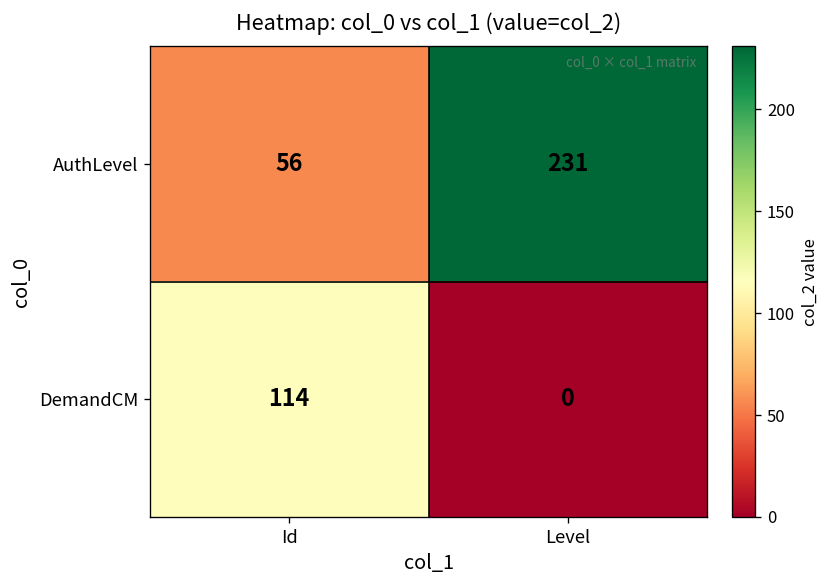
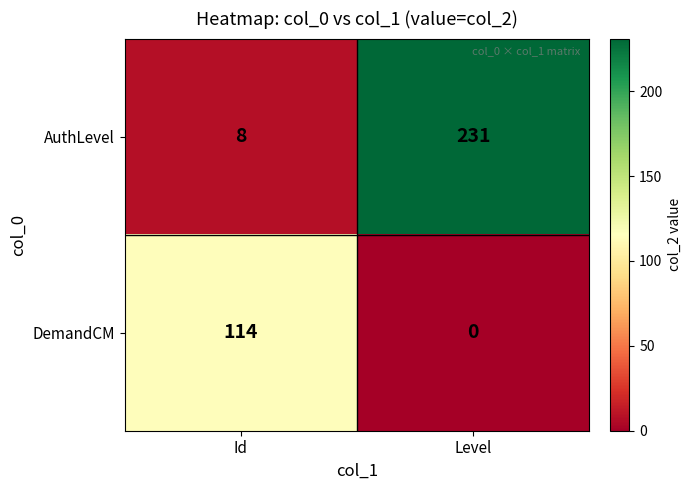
AuthLevel, Id: 56 -> 8
